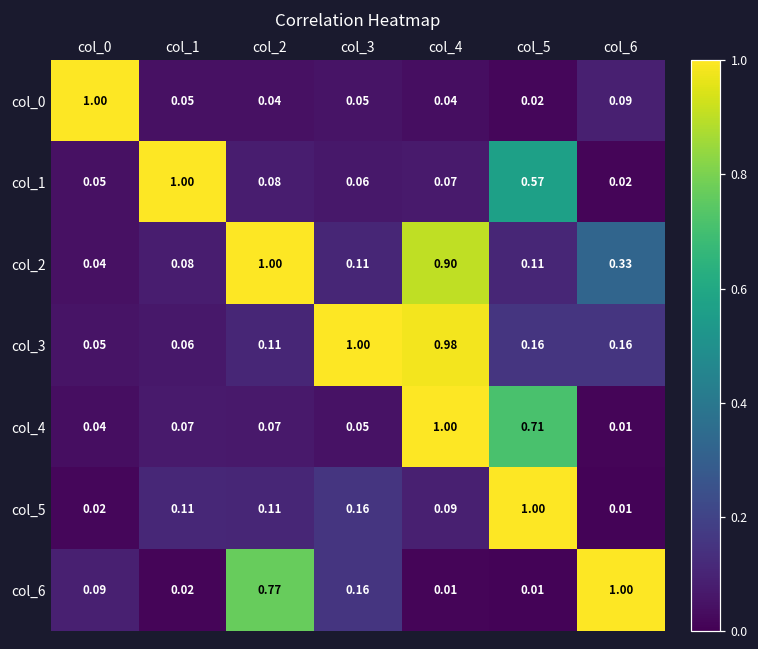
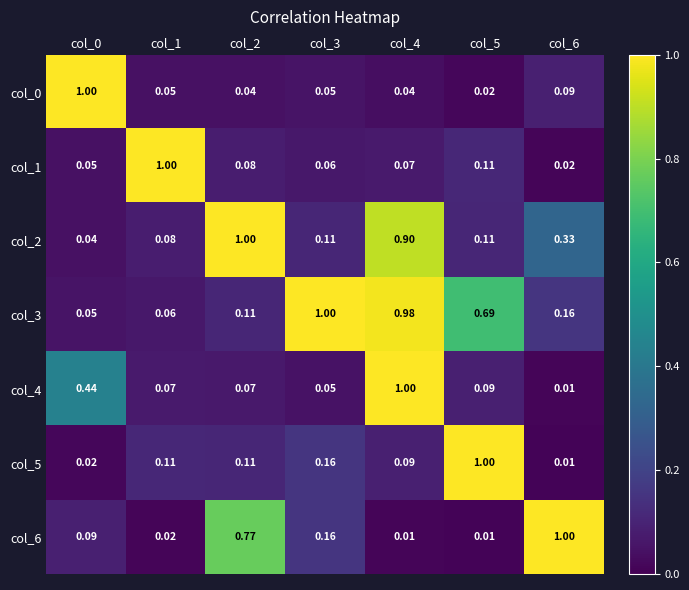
col_1, col_5: 0.57 -> 0.11
col_3, col_5: 0.16 -> 0.69
col_4, col_0: 0.04 -> 0.44
col_4, col_5: 0.71 -> 0.09
